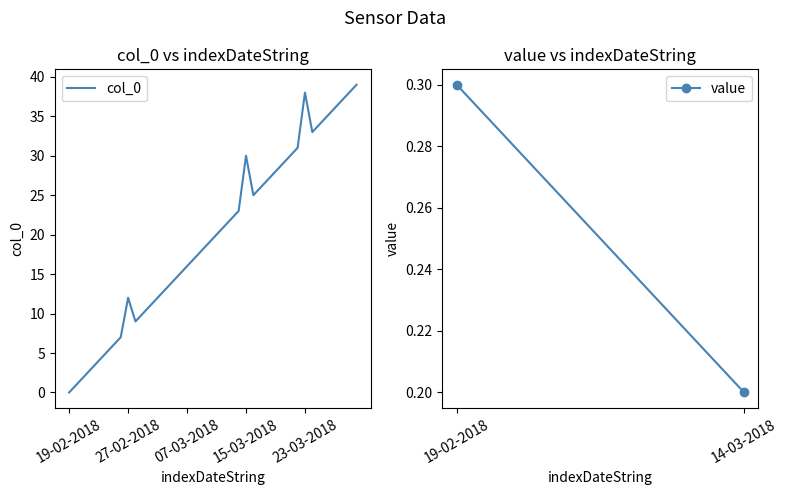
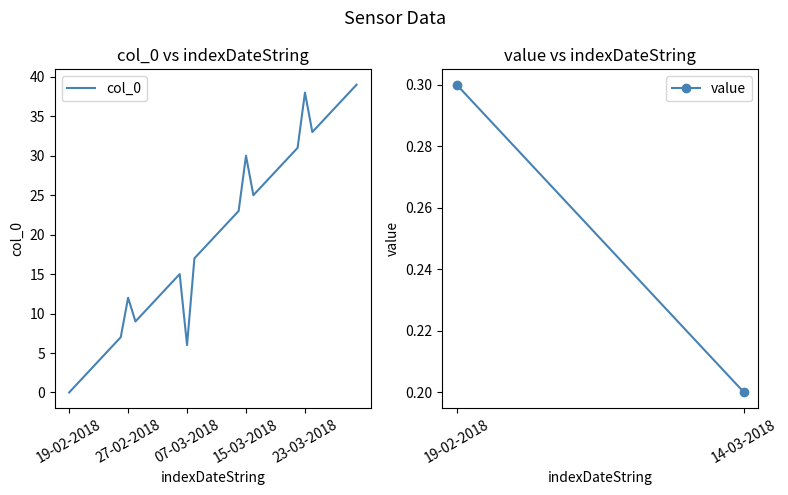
col_0 vs indexDateString, 07-03-2018: 16 -> 6
